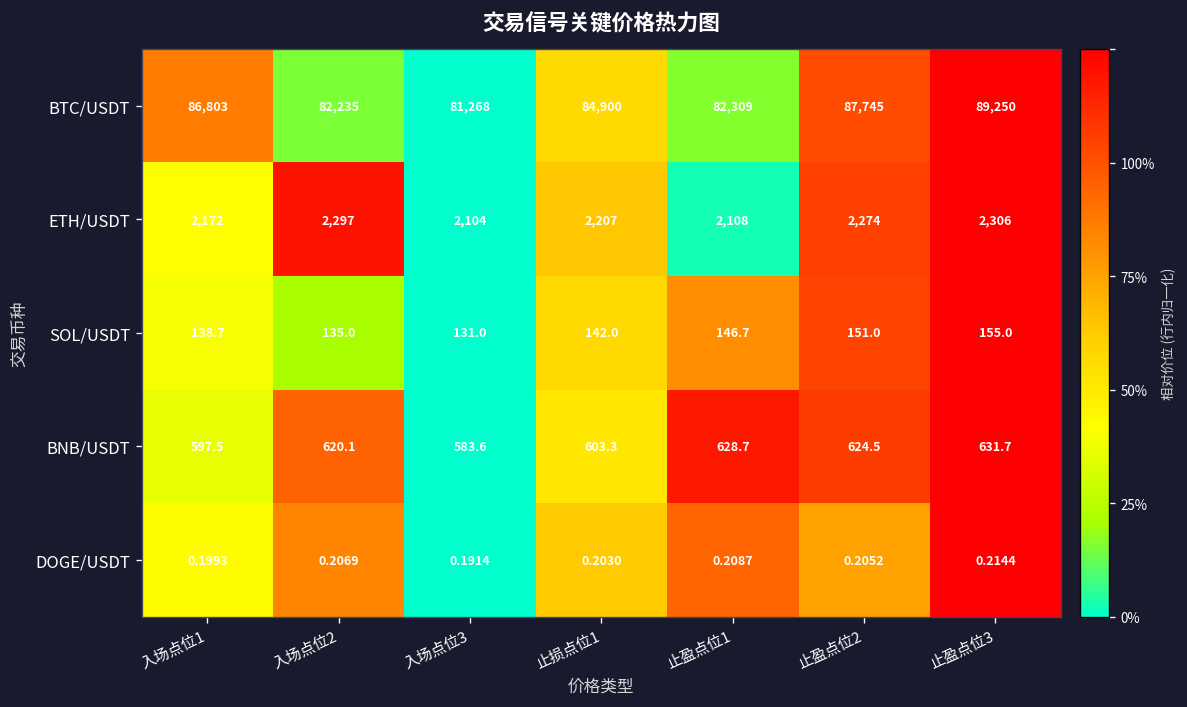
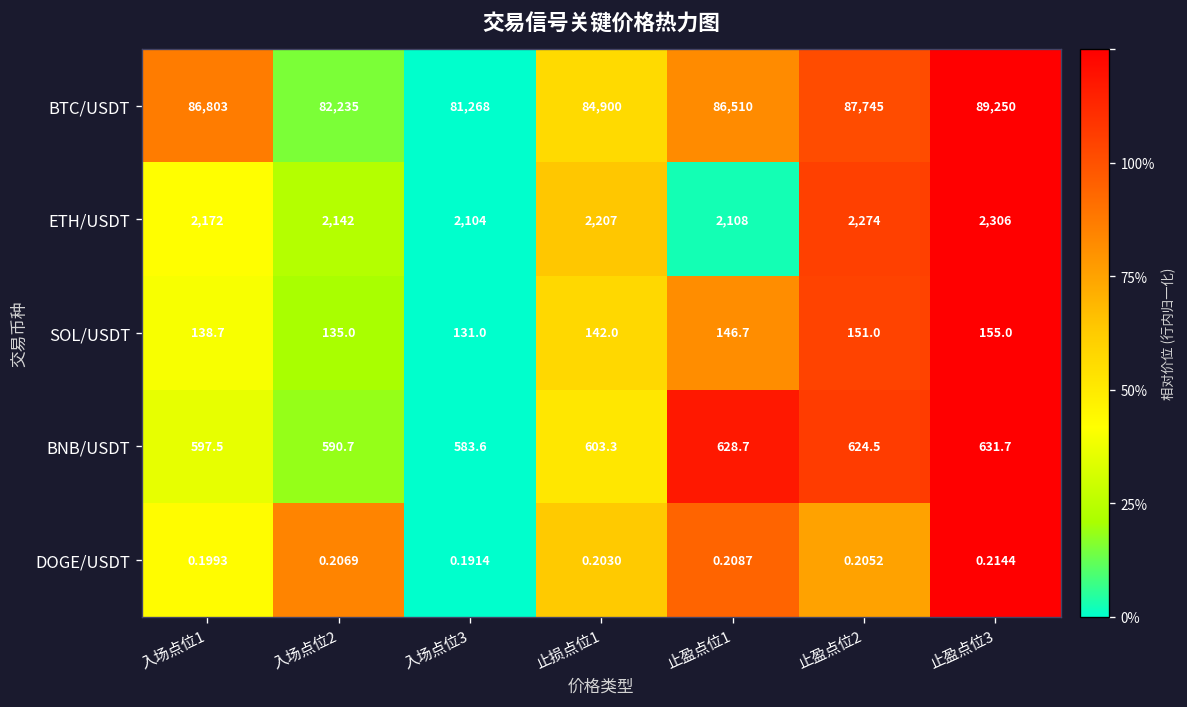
BTC/USDT, 止盈点位1: 82,309 -> 86,510
ETH/USDT, 入场点位2: 2,297 -> 2,142
BNB/USDT, 入场点位2: 620.1 -> 590.7
